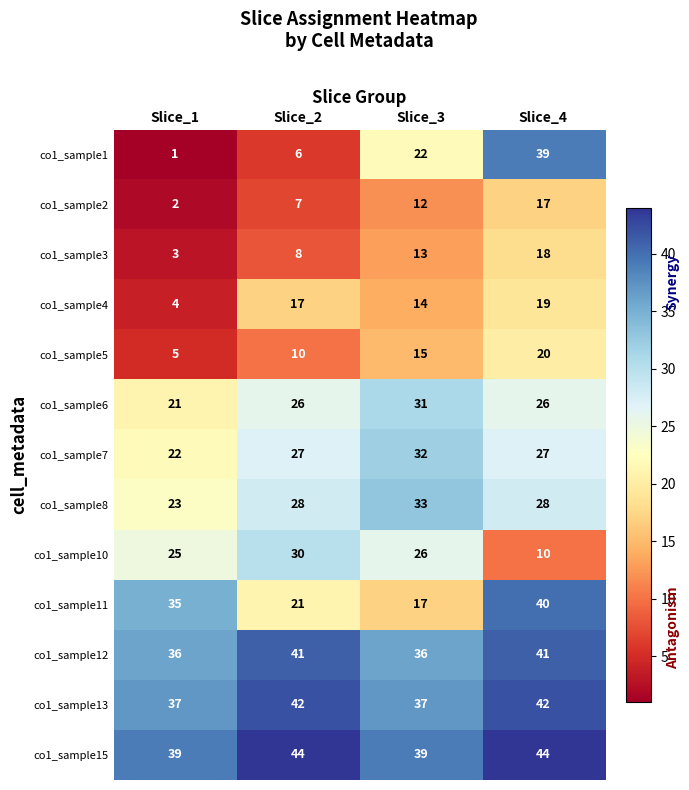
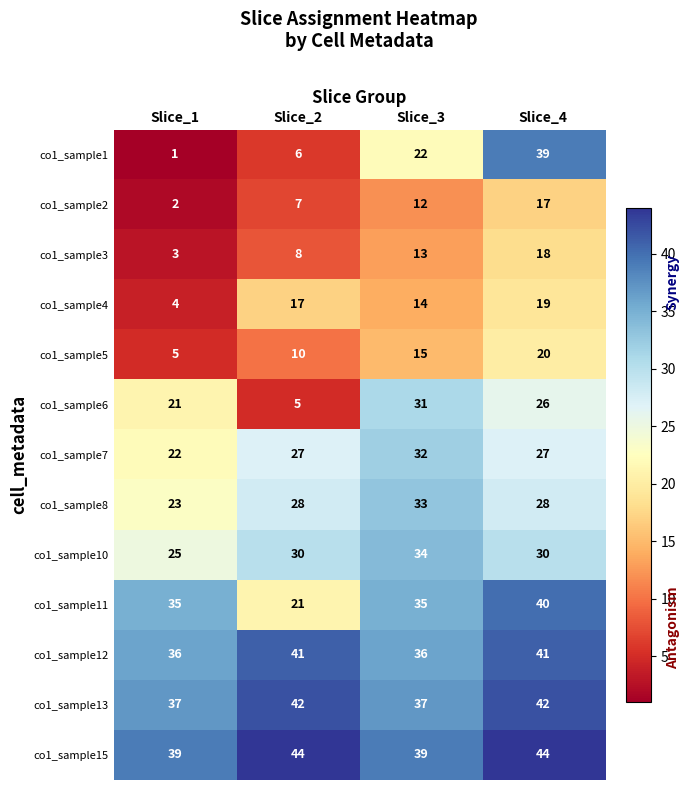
co1_sample6, Slice_2: 26 -> 5
co1_sample10, Slice_3: 26 -> 34
co1_sample10, Slice_4: 10 -> 30
co1_sample11, Slice_3: 17 -> 35
